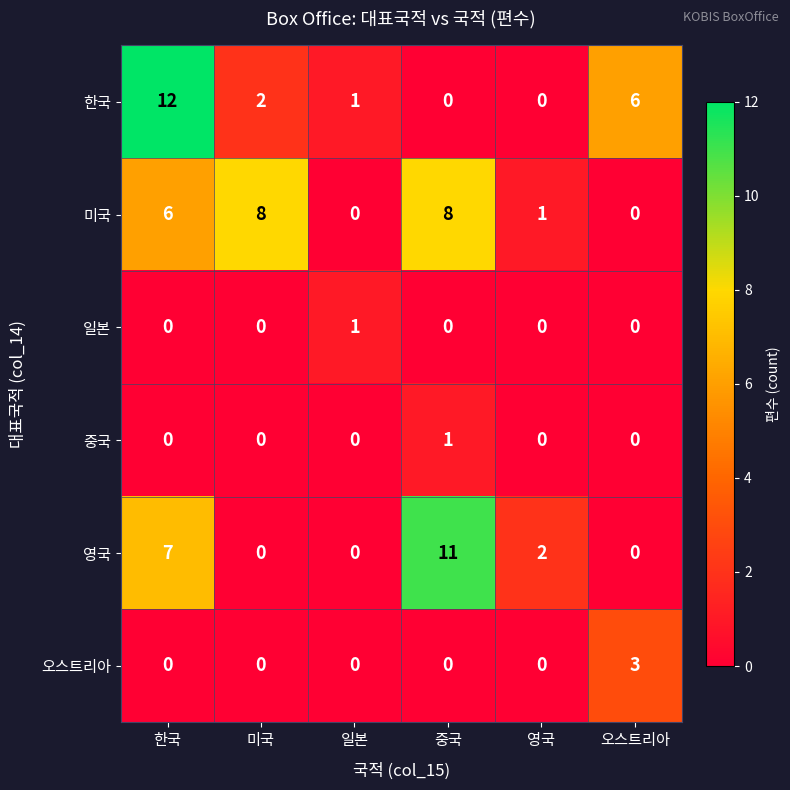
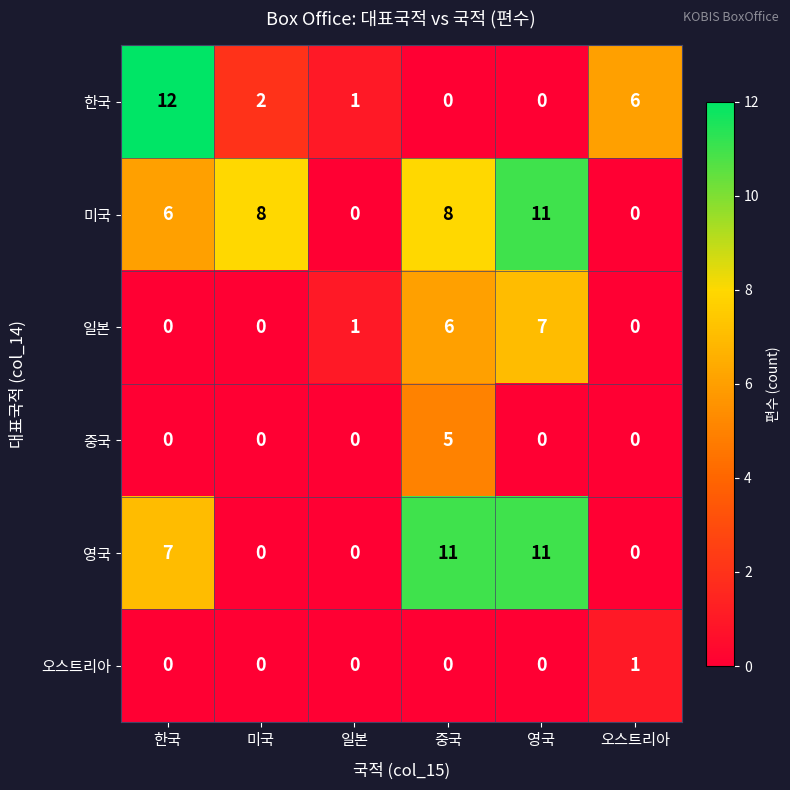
미국, 영국: 1 -> 11
일본, 중국: 0 -> 6
일본, 영국: 0 -> 7
중국, 중국: 1 -> 5
영국, 영국: 2 -> 11
오스트리아, 오스트리아: 3 -> 1
